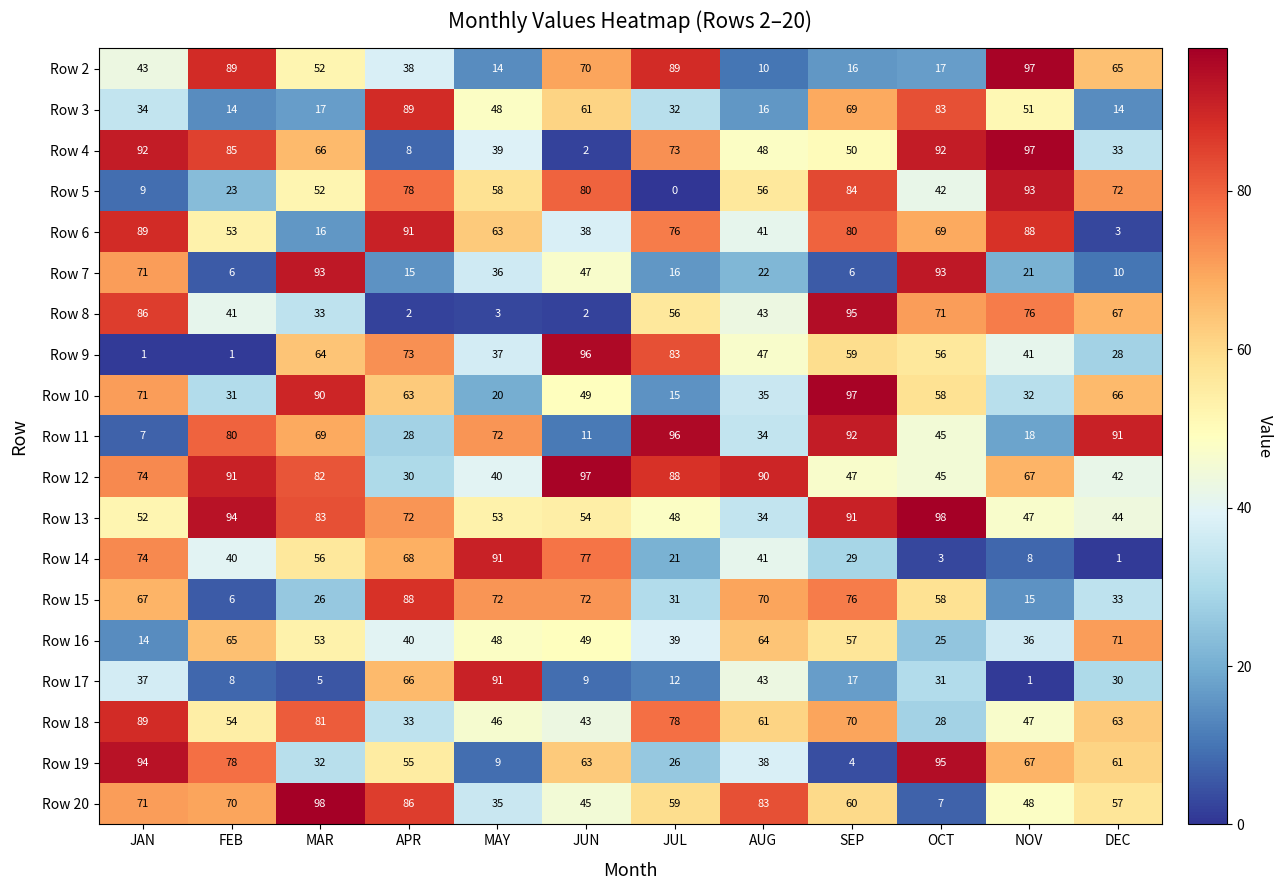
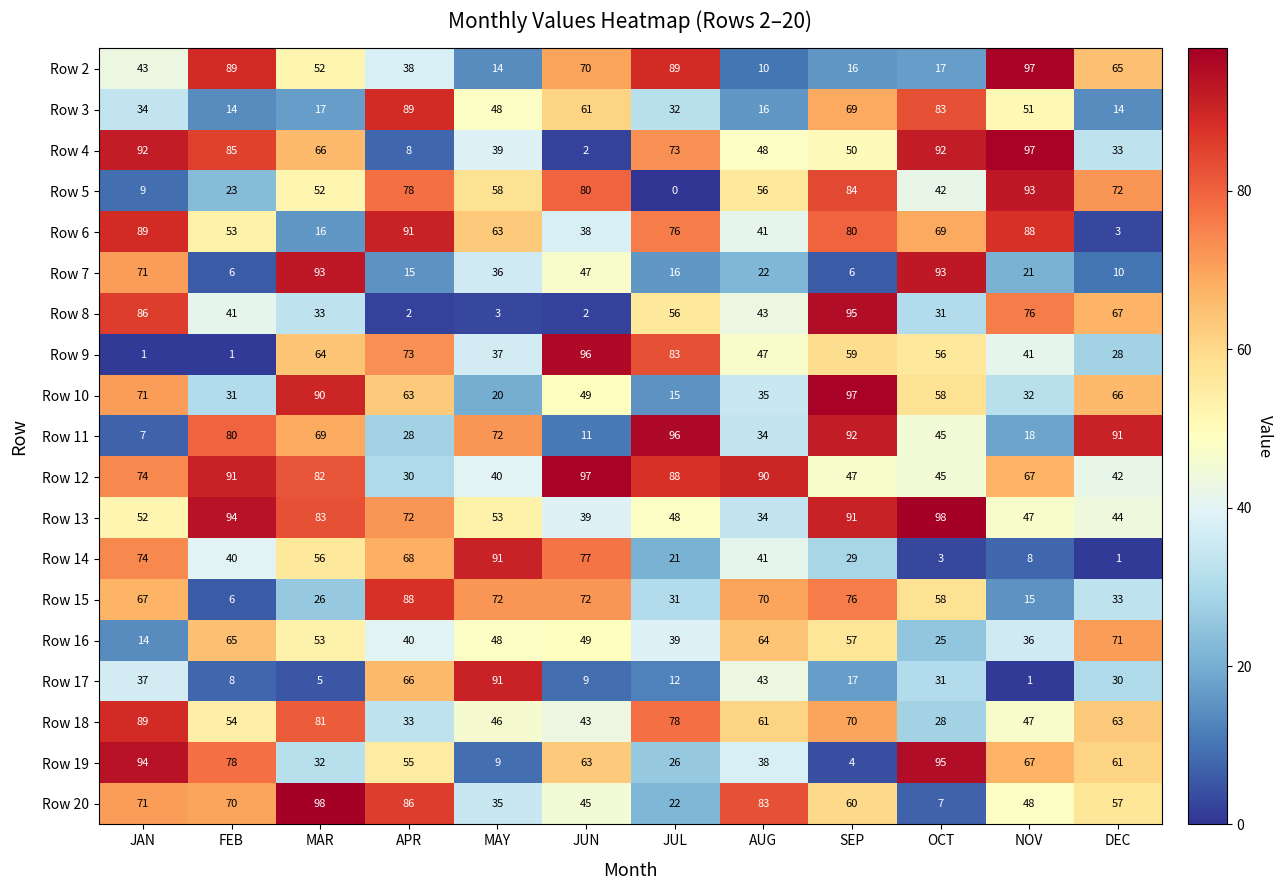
Row 8, OCT: 71 -> 31
Row 13, JUN: 54 -> 39
Row 20, JUL: 59 -> 22
